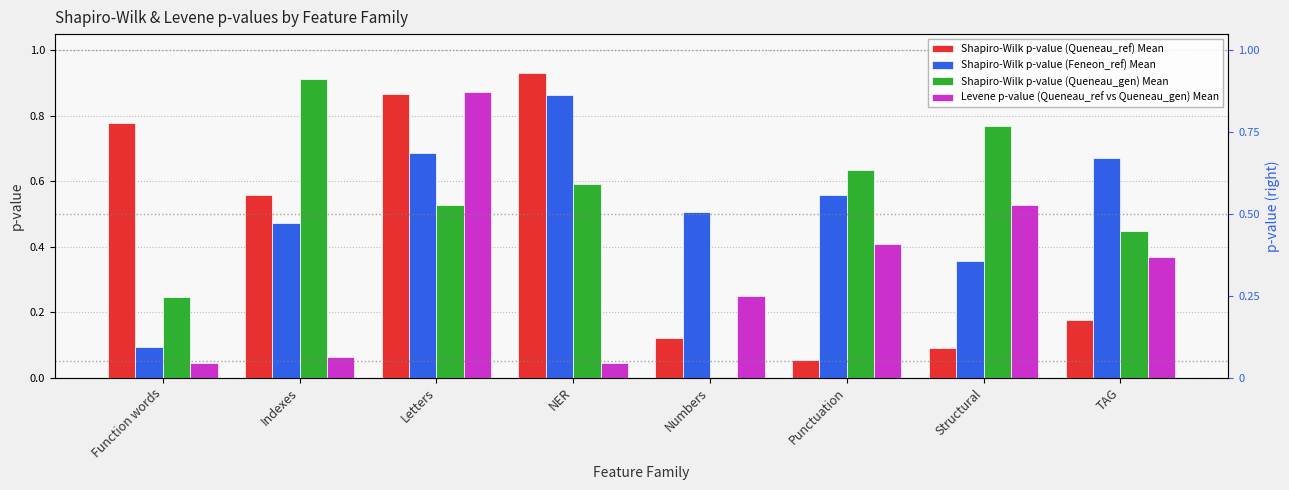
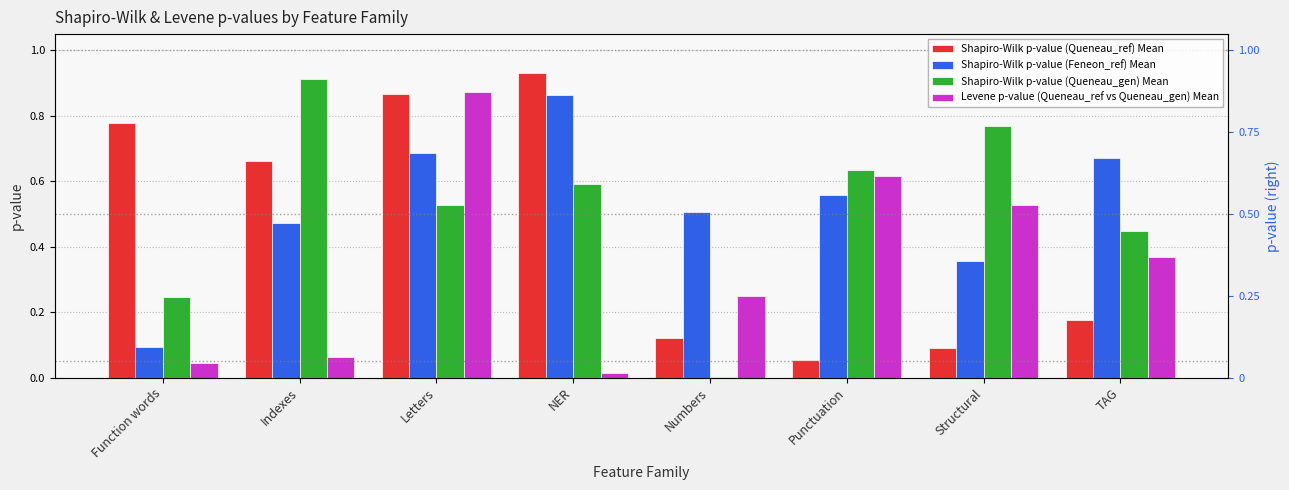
Shapiro-Wilk p-value (Queneau_ref) Mean, Indexes: 0.56 -> 0.66
Levene p-value (Queneau_ref vs Queneau_gen) Mean, NER: 0.04 -> 0.01
Levene p-value (Queneau_ref vs Queneau_gen) Mean, Punctuation: 0.41 -> 0.62
